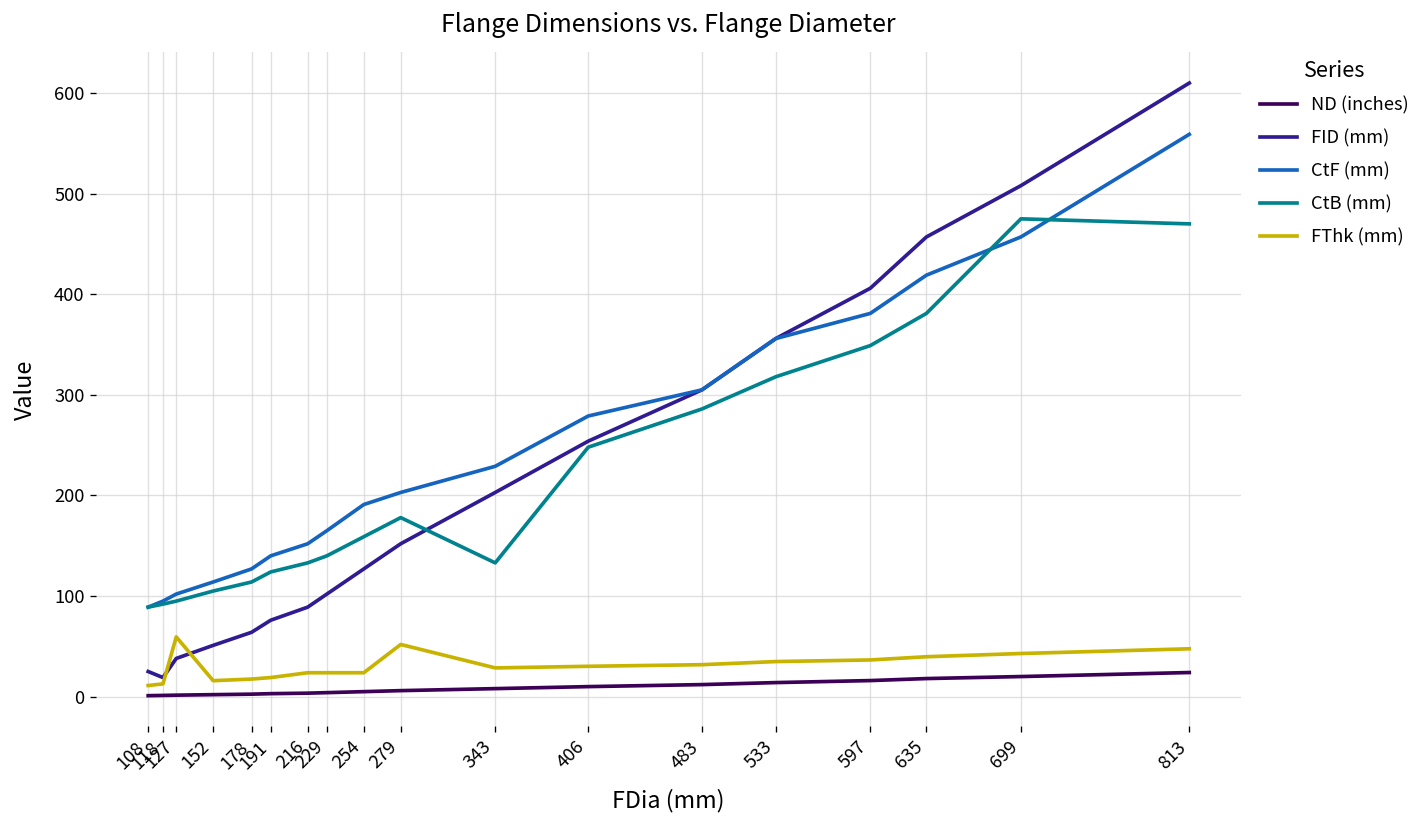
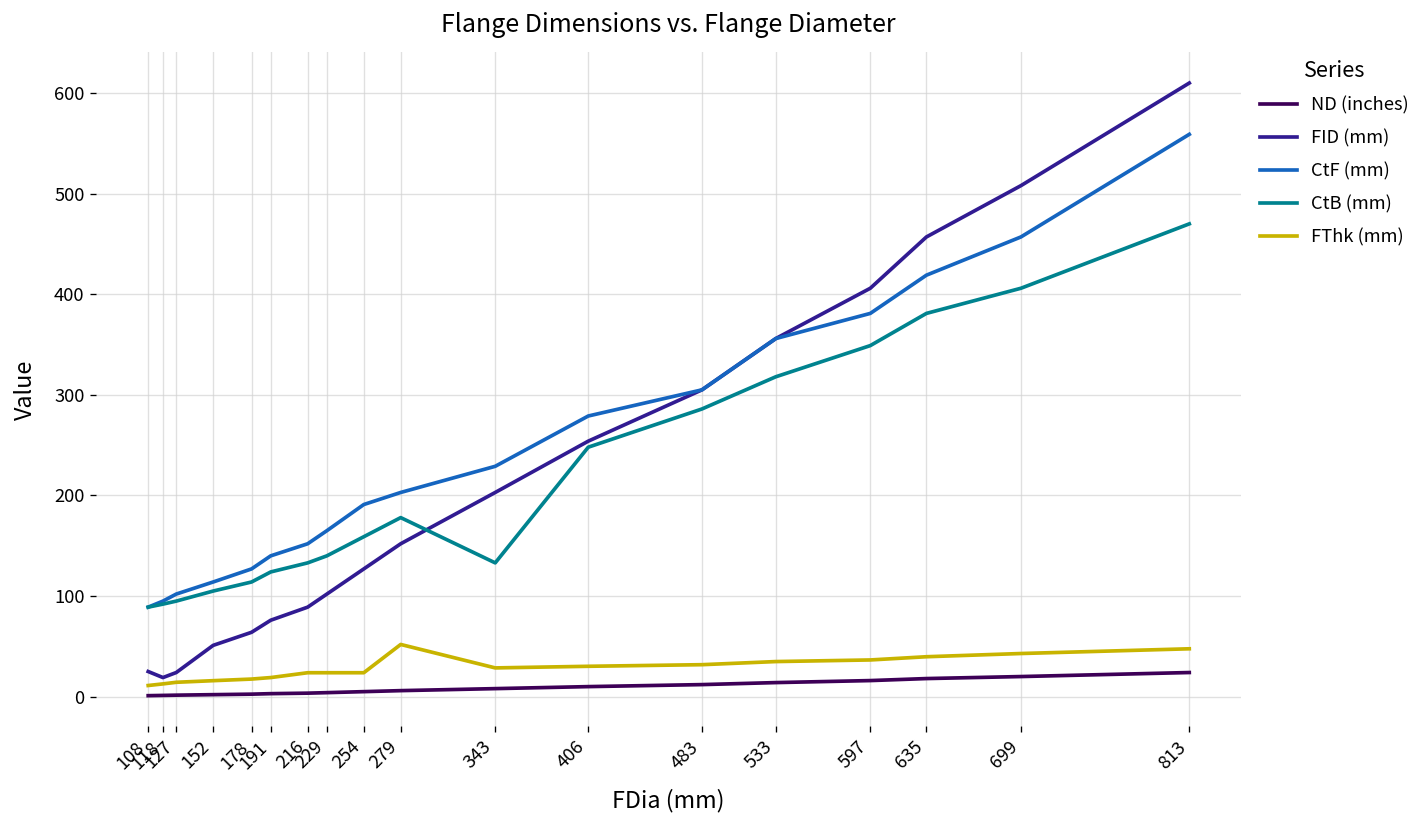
FID (mm), 127: 40 -> 20
FThk (mm), 127: 60 -> 10
CtB (mm), 699: 480 -> 410
